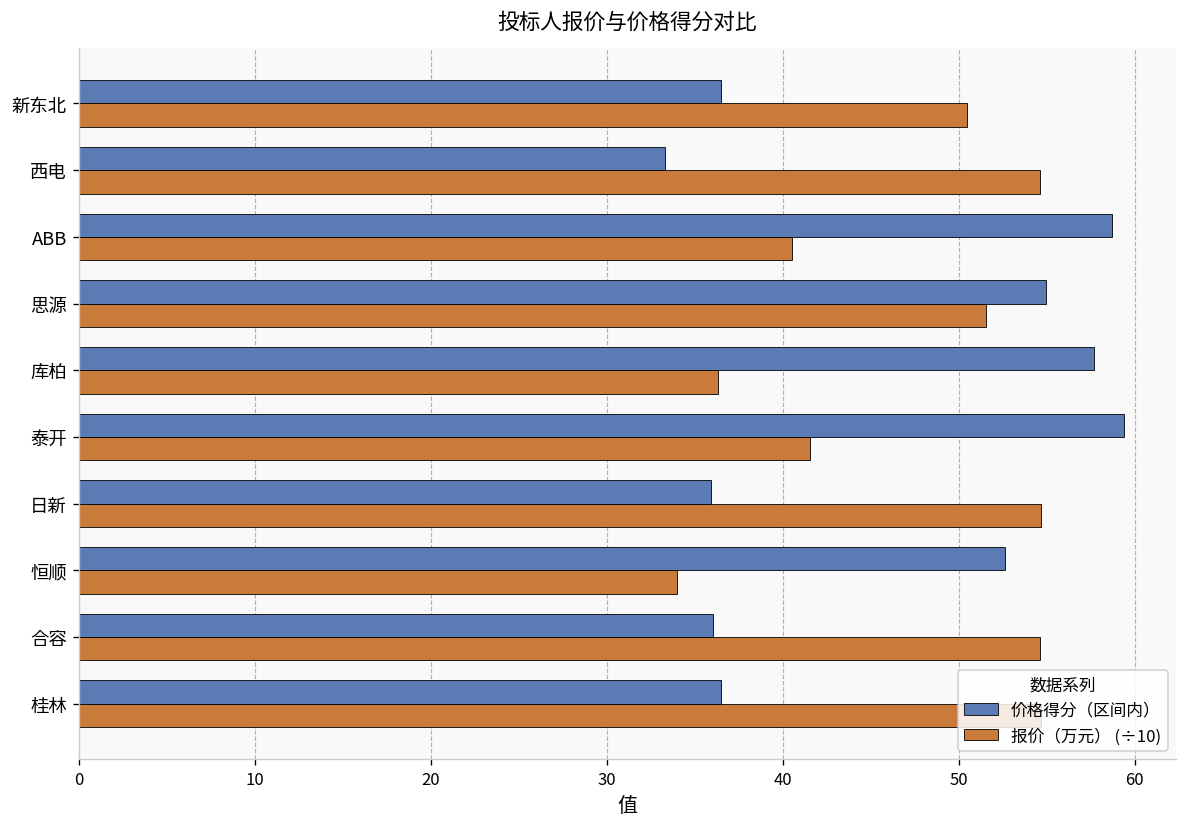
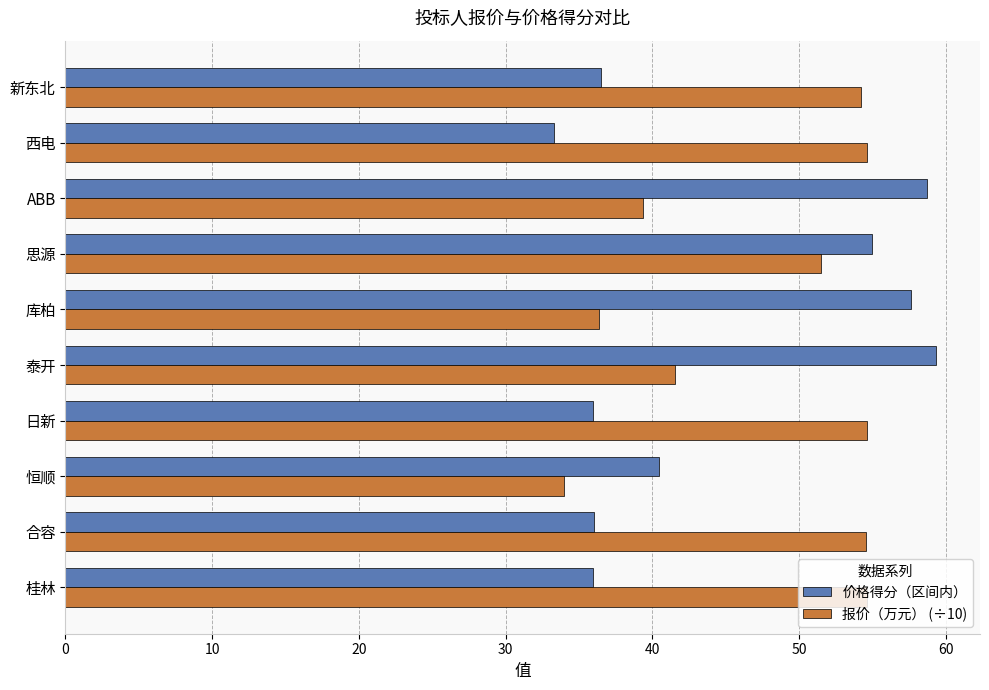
报价（万元） (÷10), 新东北: 50.5 -> 54.2
报价（万元） (÷10), ABB: 40.5 -> 39.4
价格得分（区间内）, 恒顺: 52.6 -> 40.4
价格得分（区间内）, 桂林: 36.5 -> 35.9
